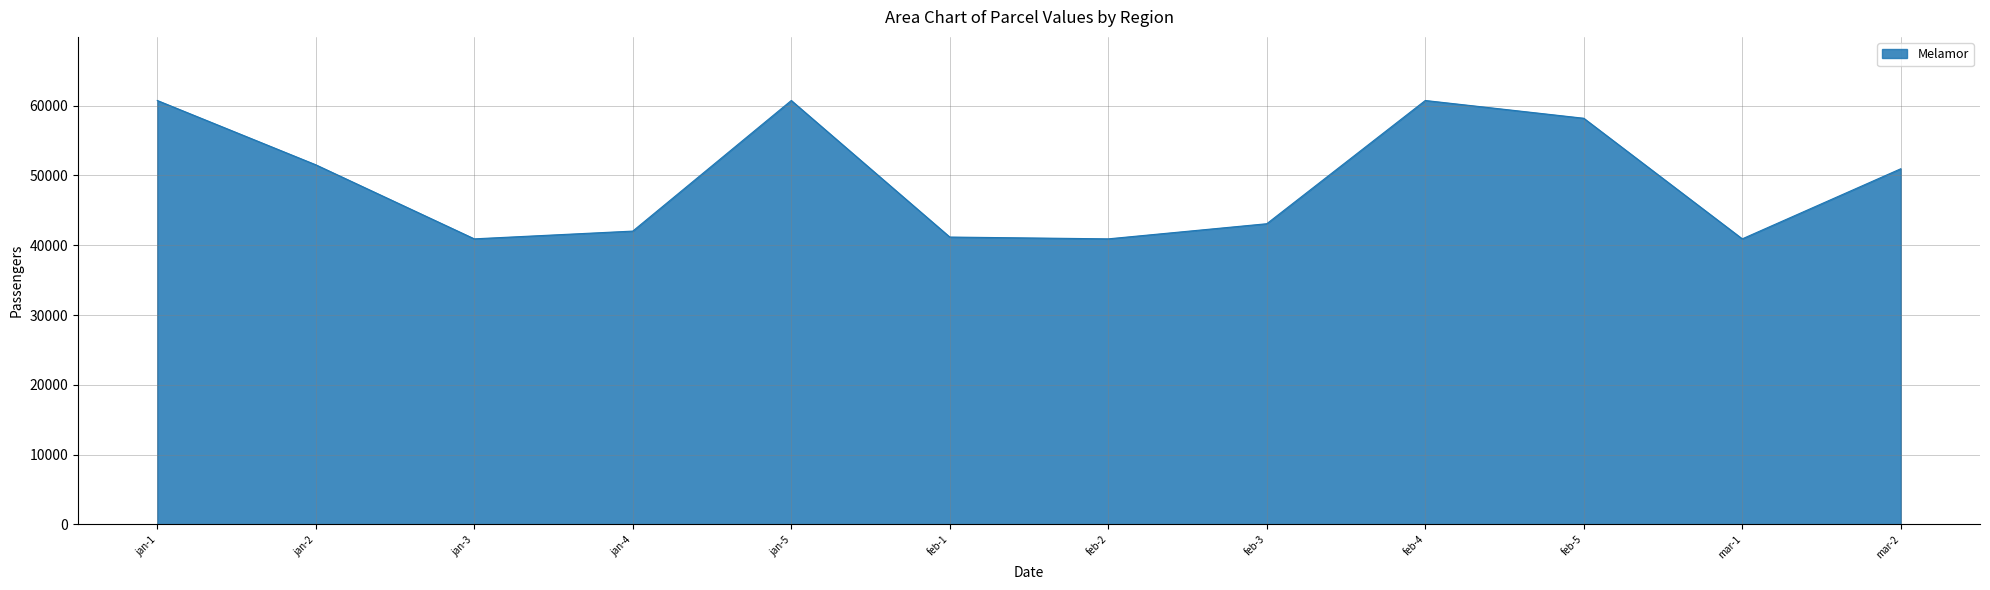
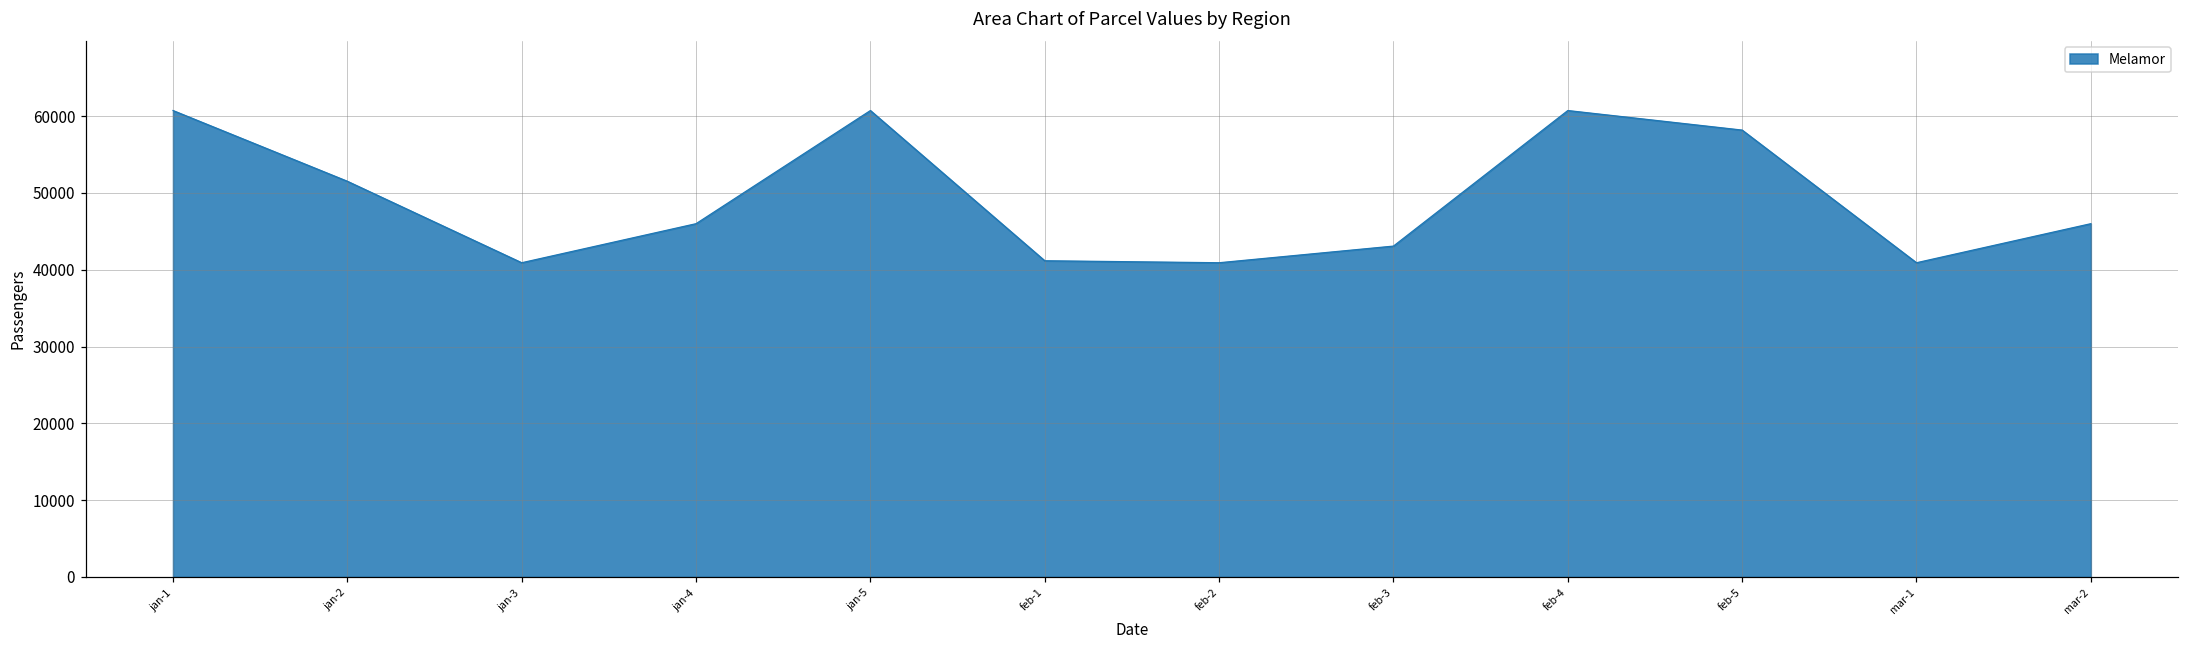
jan-4: 42000 -> 46000
mar-2: 51000 -> 46000
